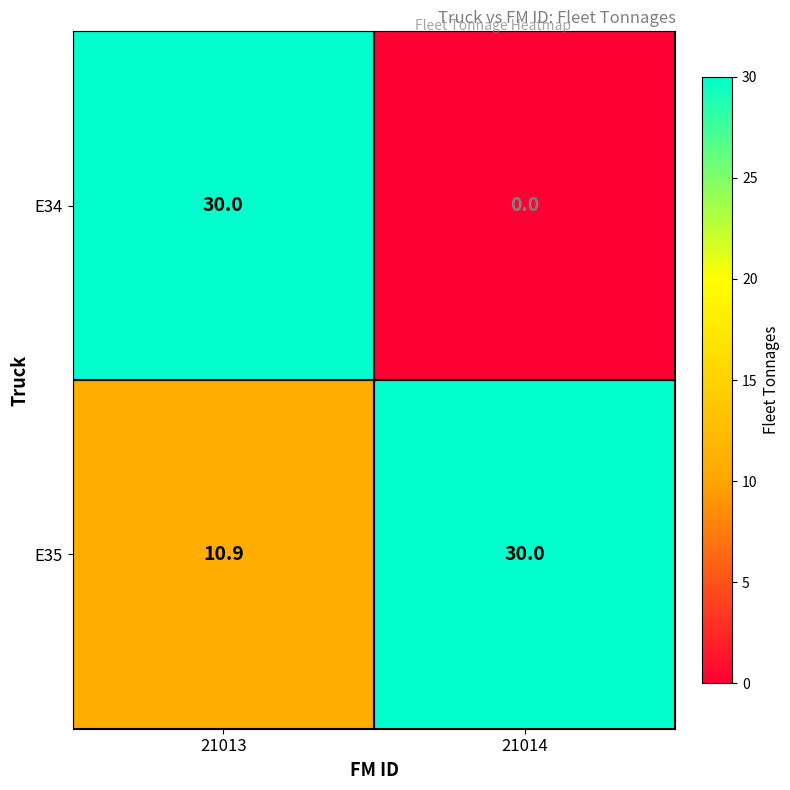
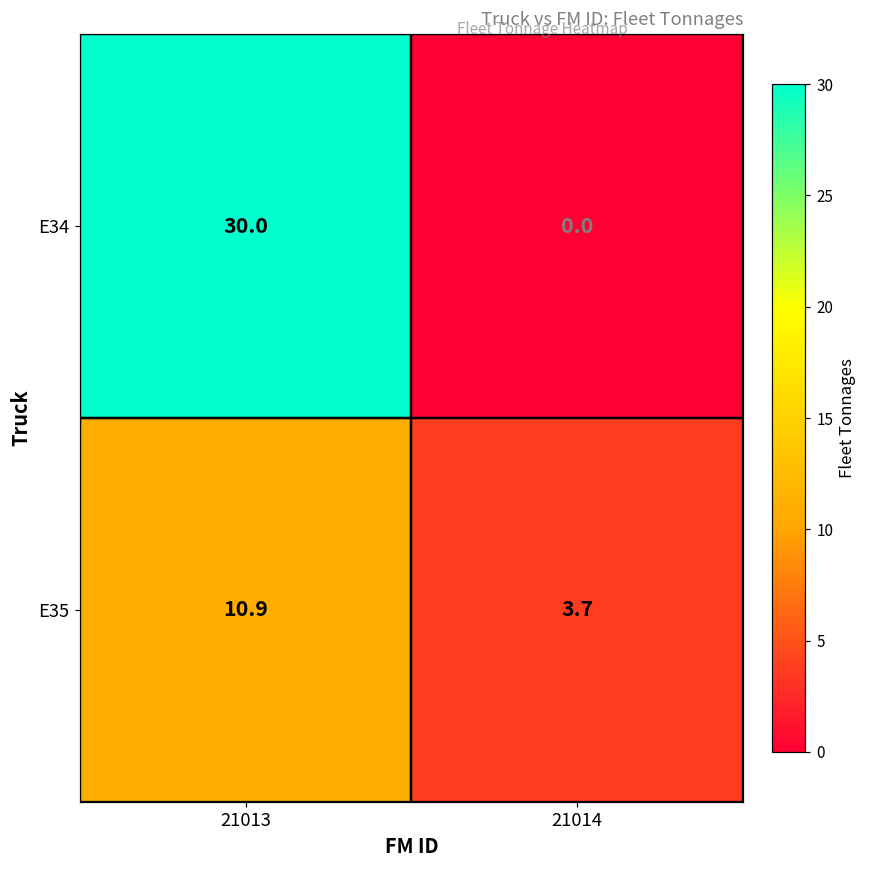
E35, 21014: 30.0 -> 3.7
